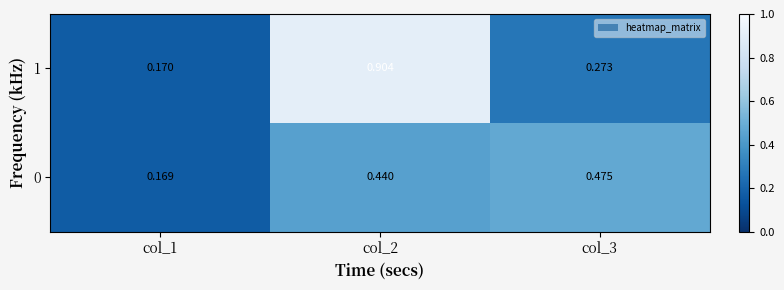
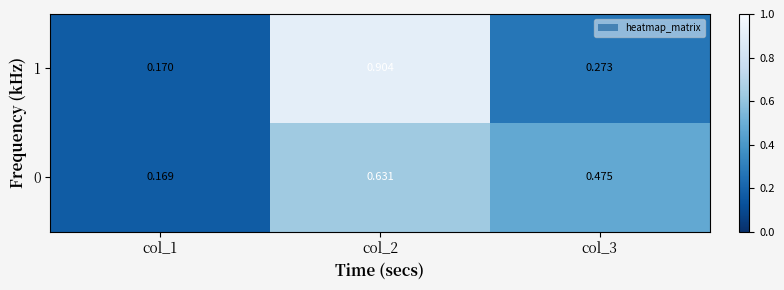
0, col_2: 0.440 -> 0.631
